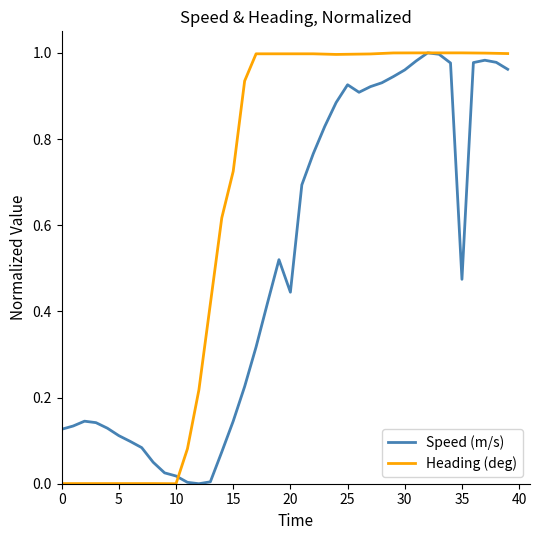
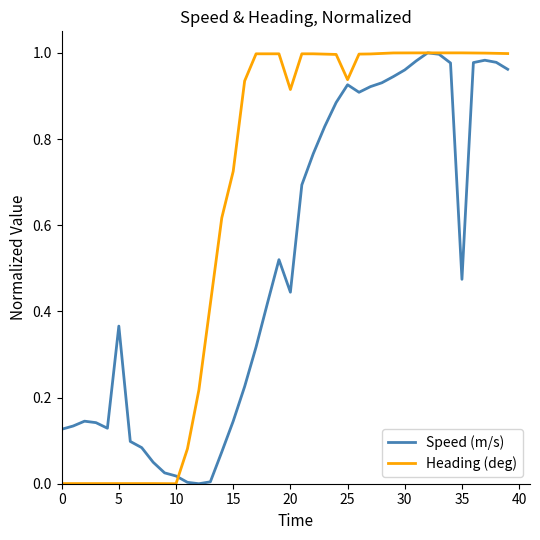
Speed (m/s), 5: 0.11 -> 0.37
Heading (deg), 20: 1.00 -> 0.91
Heading (deg), 25: 1.00 -> 0.94
